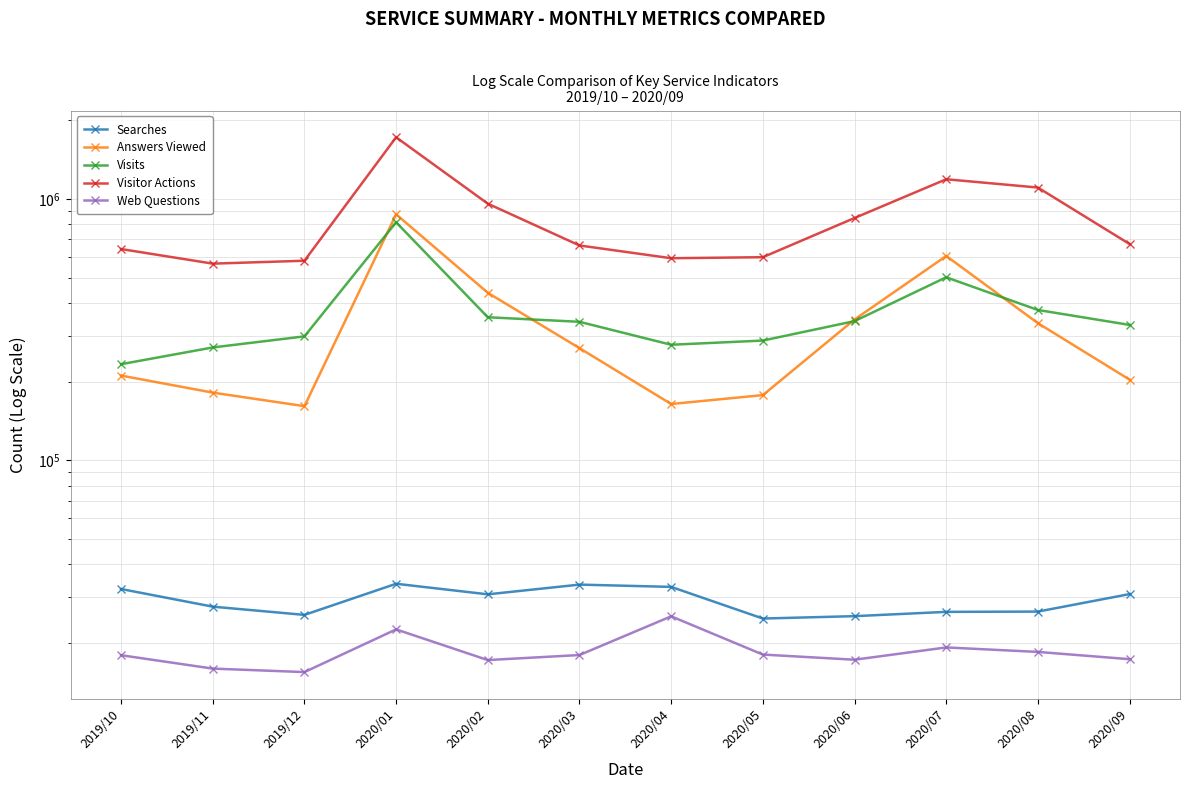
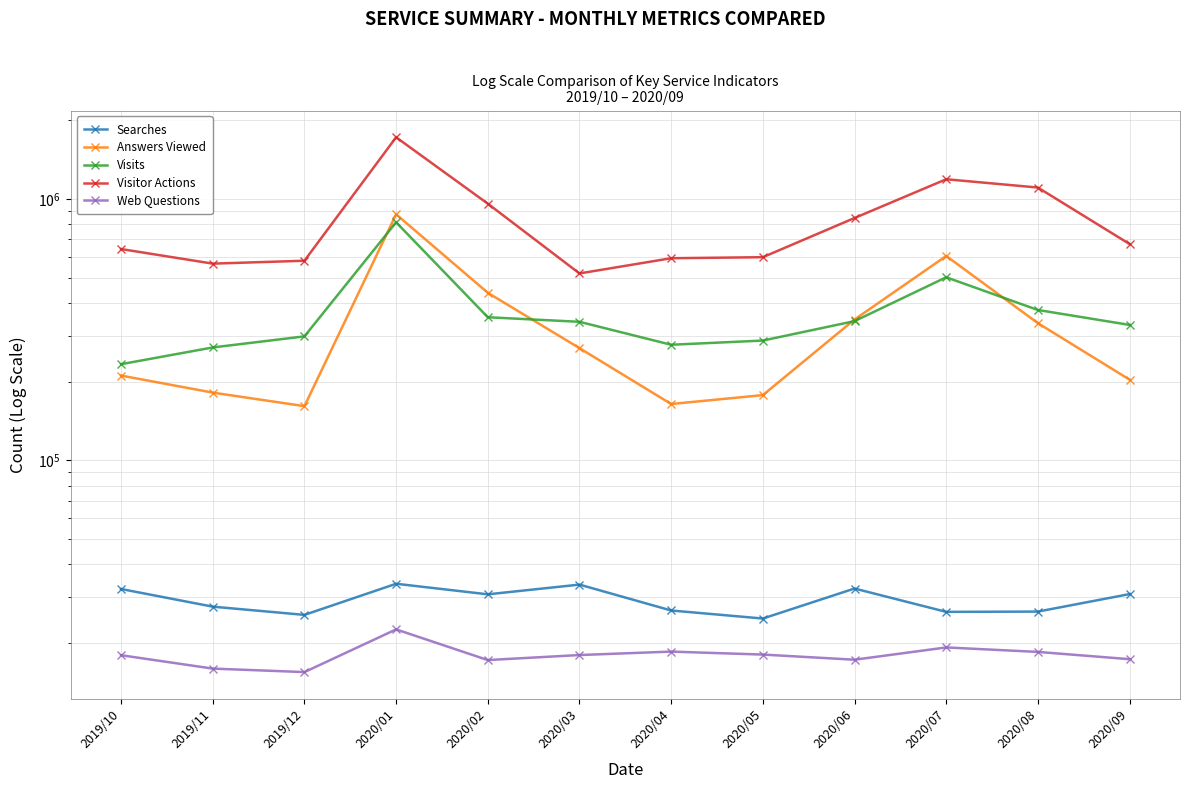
Visitor Actions, 2020/03: 660000 -> 520000
Searches, 2020/04: 33000 -> 27000
Web Questions, 2020/04: 25000 -> 19000
Searches, 2020/06: 25000 -> 32000
